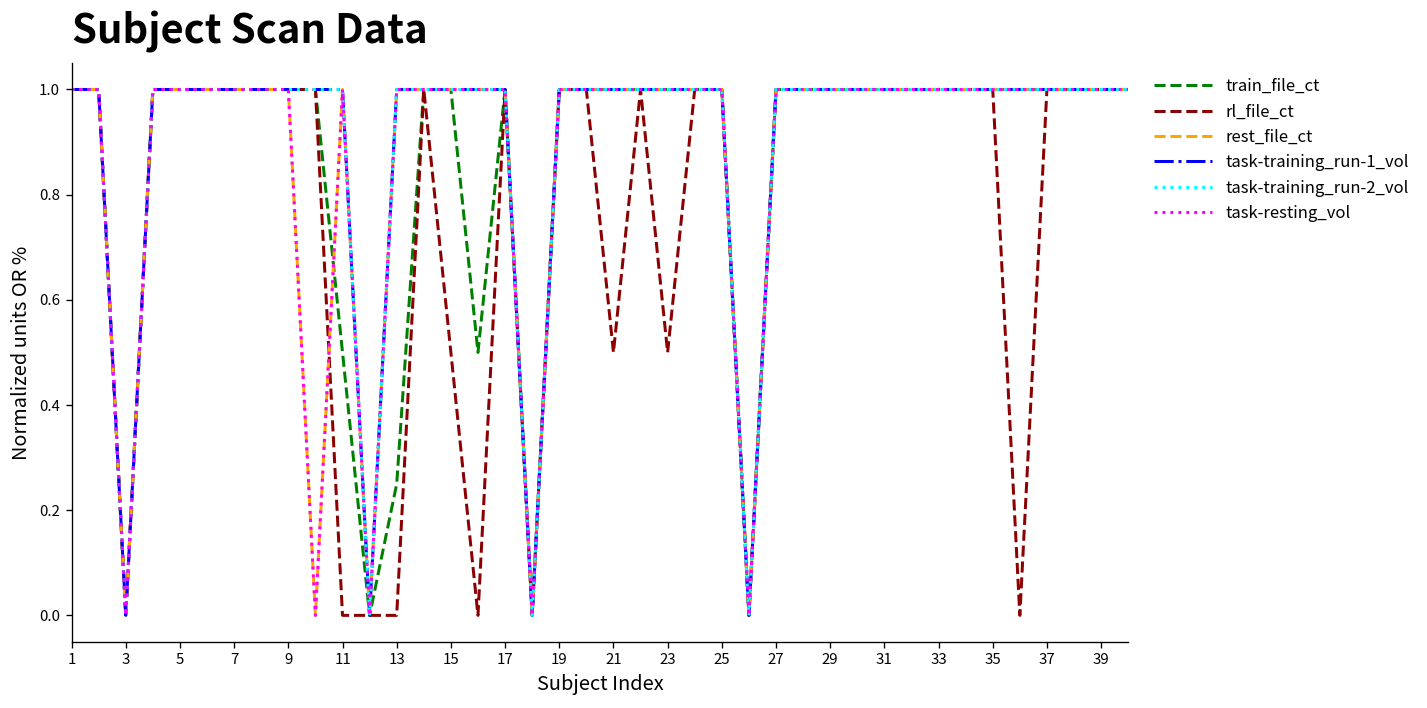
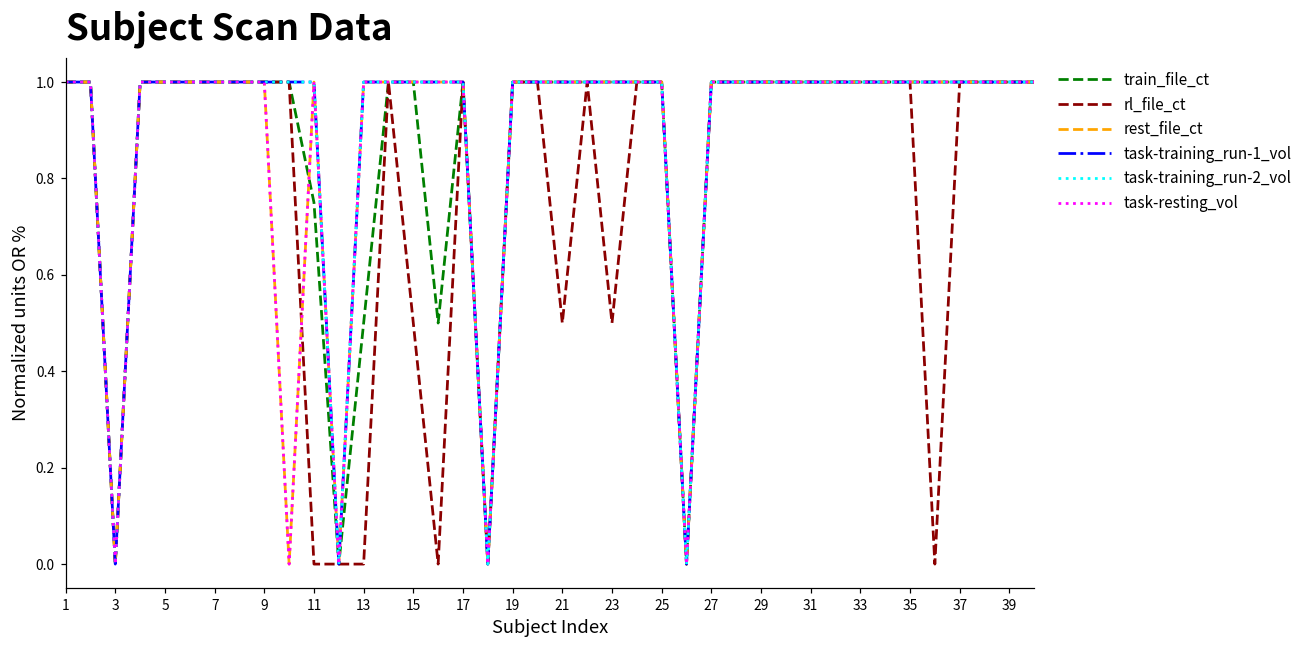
train_file_ct, 11: 0.50 -> 0.75
train_file_ct, 13: 0.25 -> 0.50
